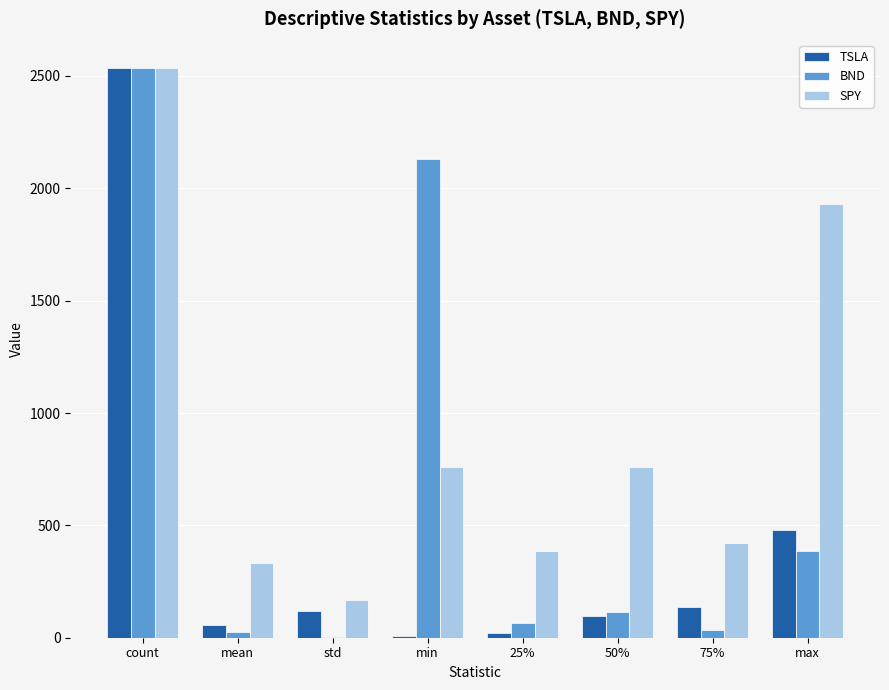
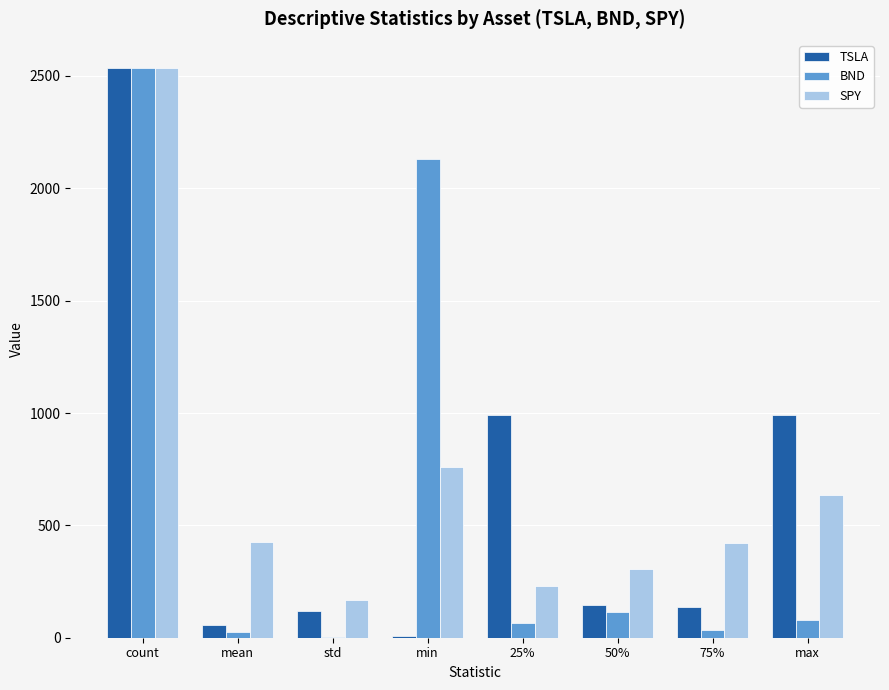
SPY, mean: 330 -> 430
TSLA, 25%: 20 -> 990
SPY, 25%: 390 -> 230
TSLA, 50%: 90 -> 150
SPY, 50%: 760 -> 310
TSLA, max: 480 -> 990
BND, max: 380 -> 80
SPY, max: 1930 -> 640
